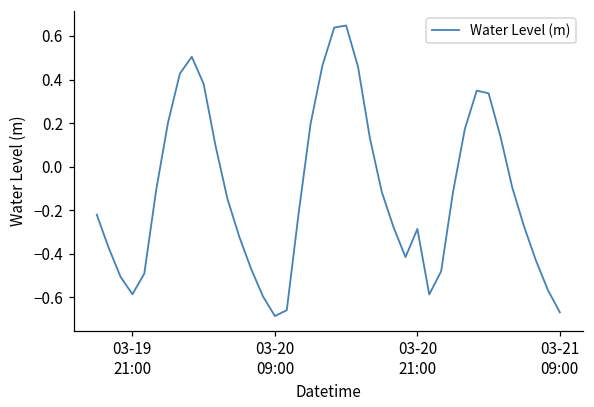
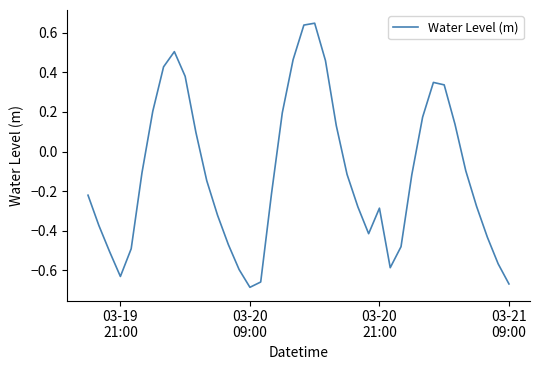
03-19 21:00: -0.59 -> -0.63
